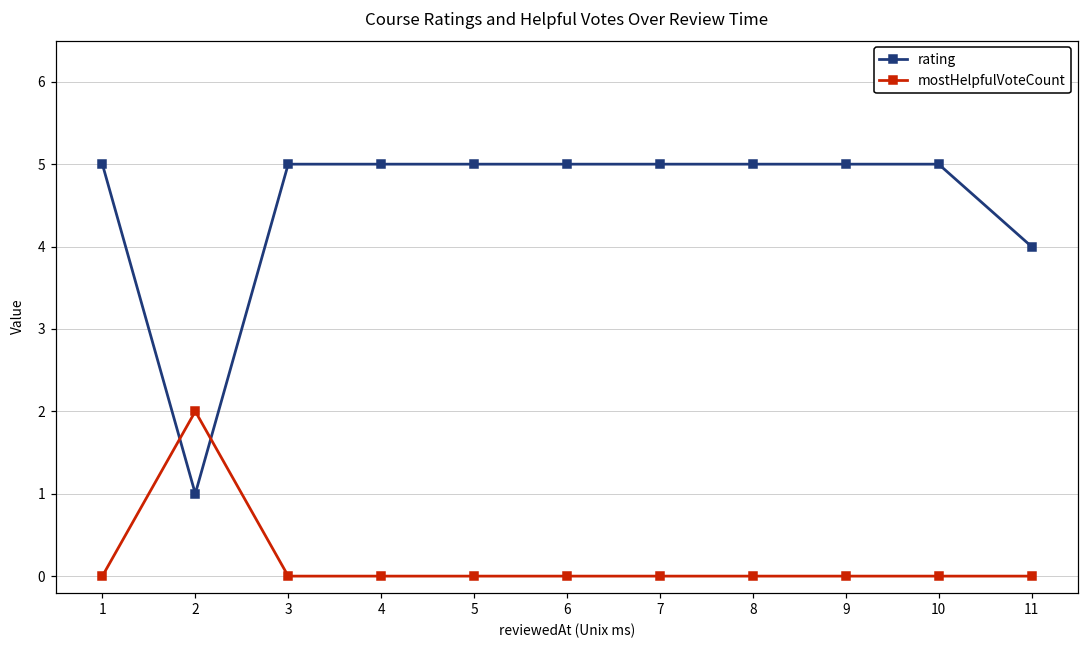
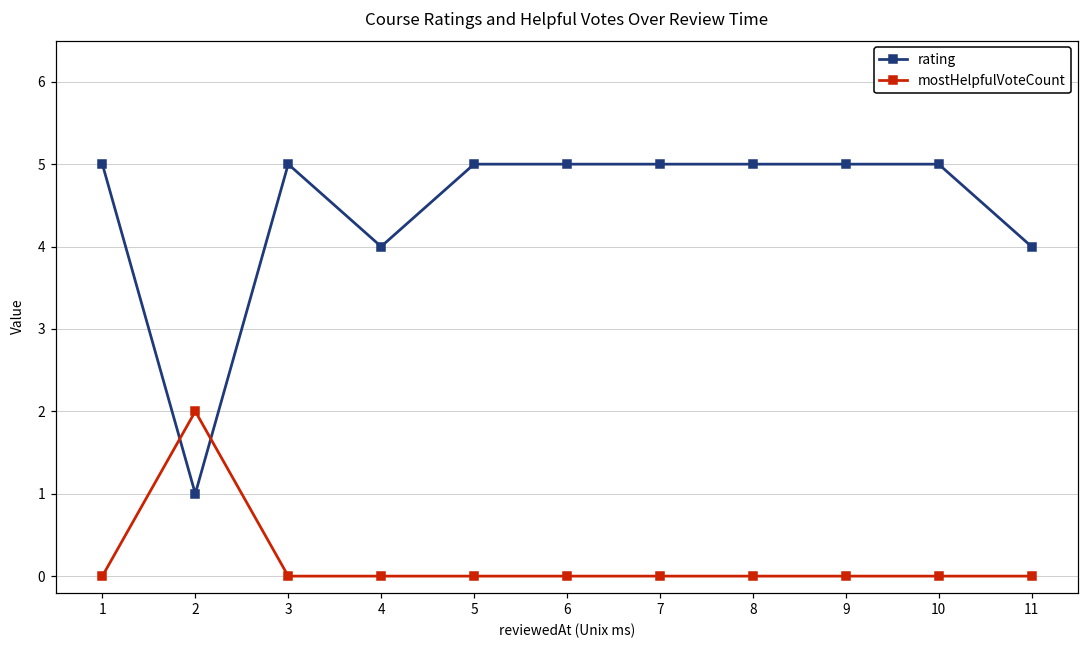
rating, 4: 5 -> 4
